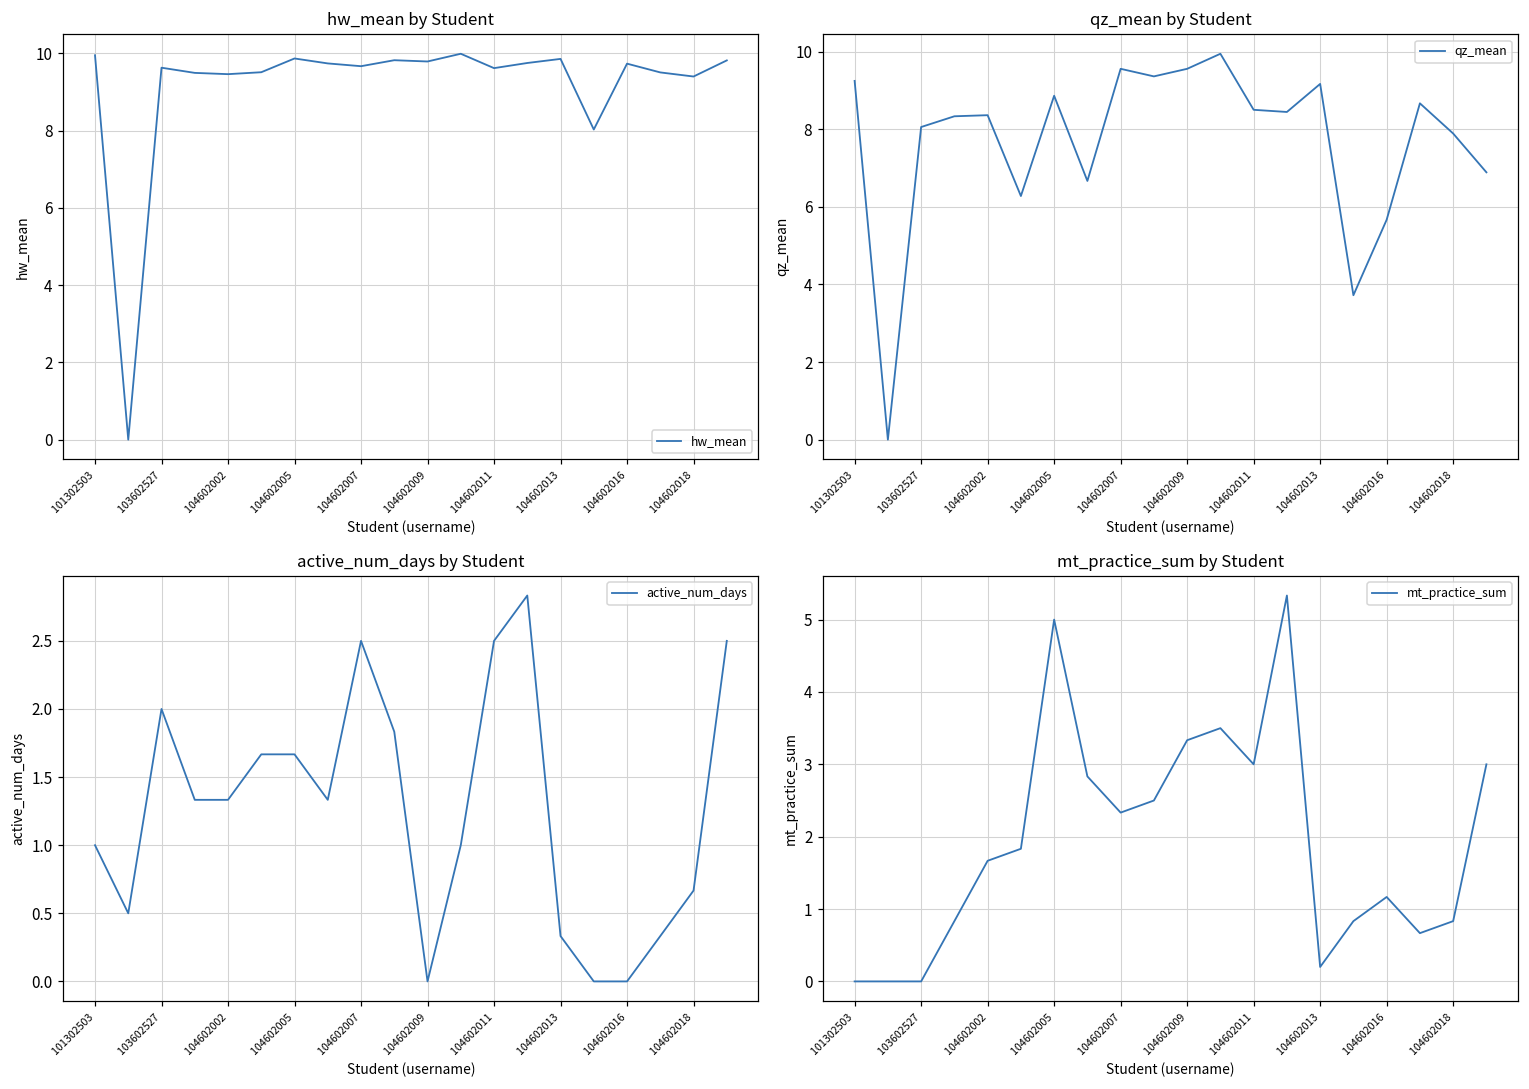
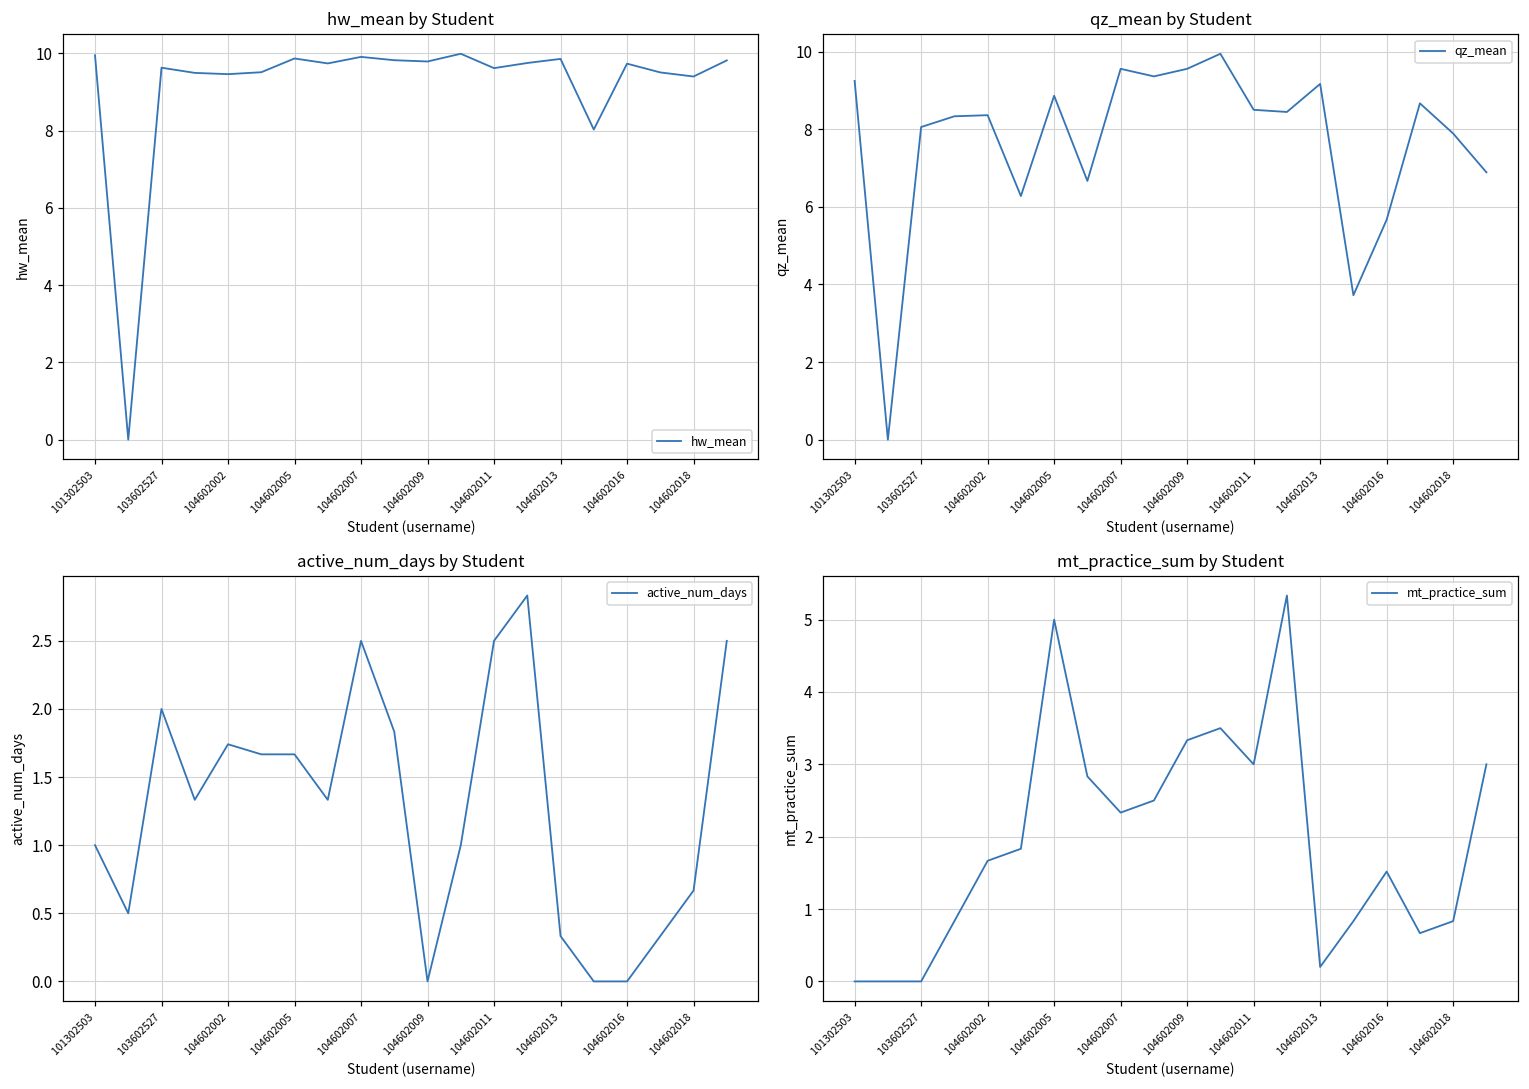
hw_mean by Student, 104602007: 9.7 -> 9.9
active_num_days by Student, 104602002: 1.33 -> 1.74
mt_practice_sum by Student, 104602016: 1.2 -> 1.5
